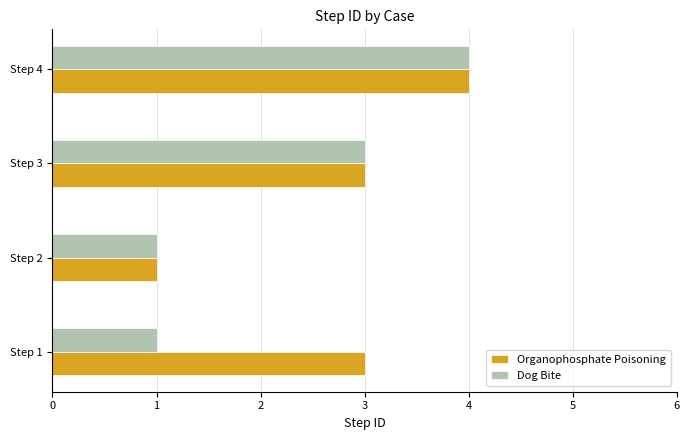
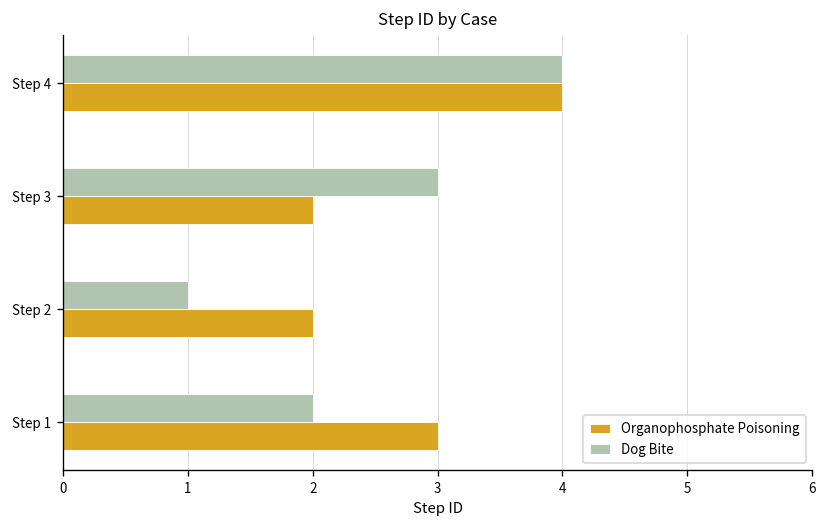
Organophosphate Poisoning, Step 3: 3 -> 2
Organophosphate Poisoning, Step 2: 1 -> 2
Dog Bite, Step 1: 1 -> 2
